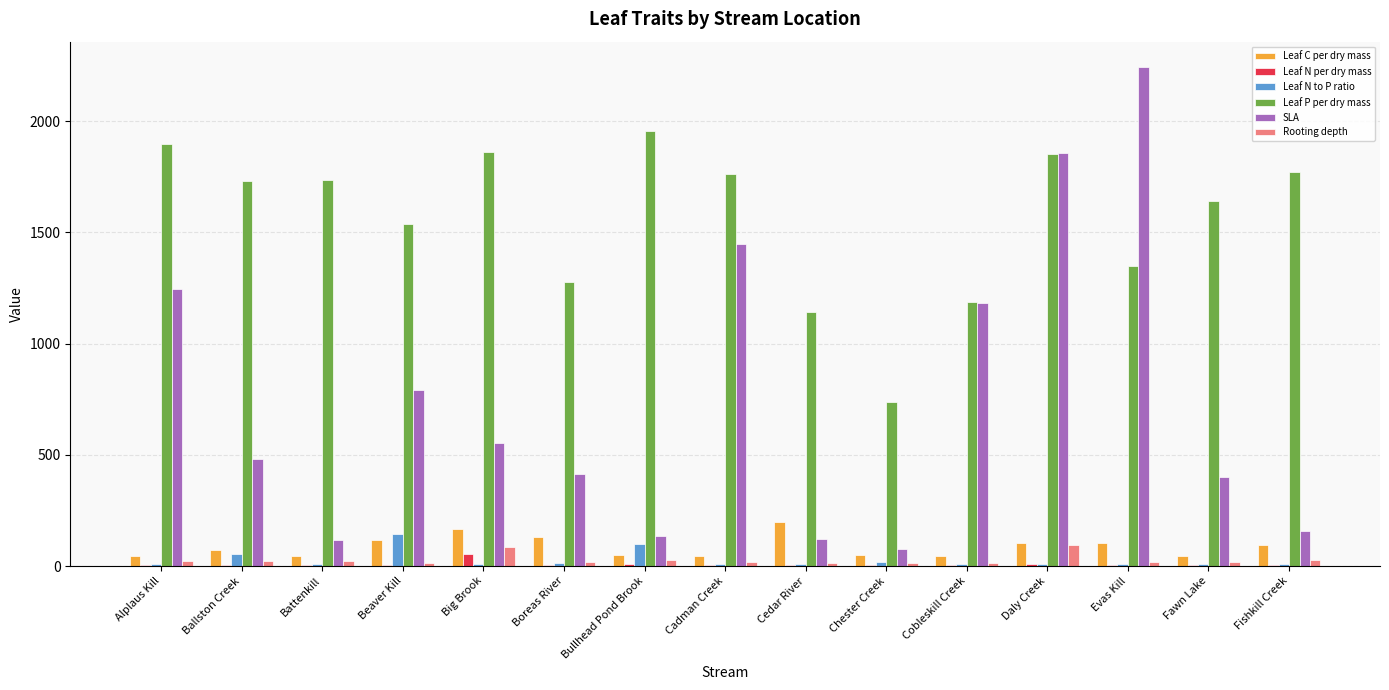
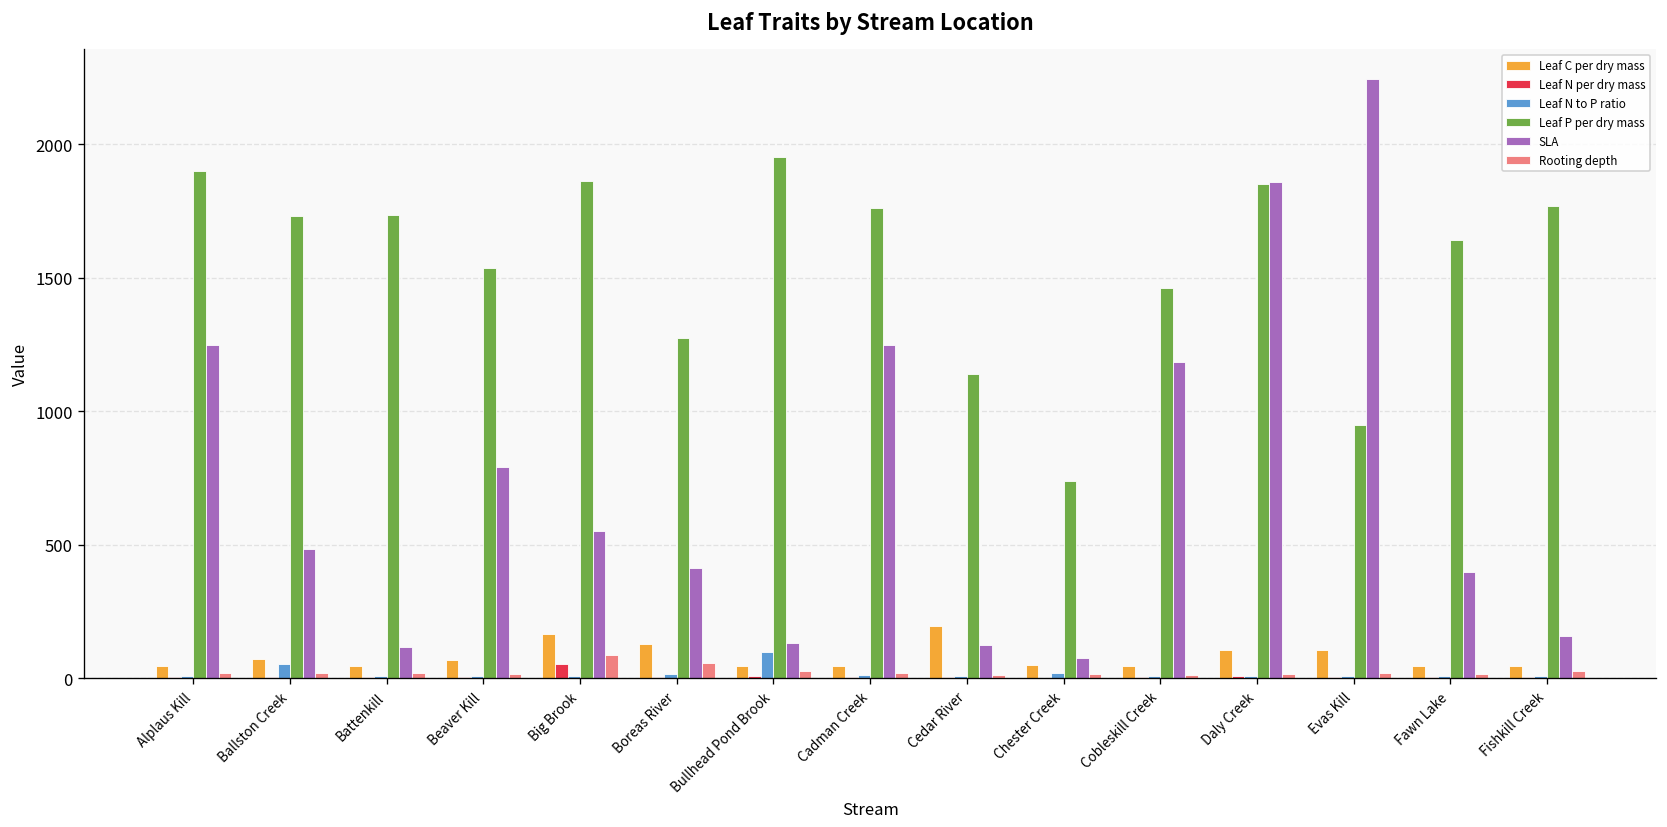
Leaf C per dry mass, Beaver Kill: 120 -> 70
Leaf N to P ratio, Beaver Kill: 140 -> 10
Rooting depth, Boreas River: 20 -> 60
SLA, Cadman Creek: 1450 -> 1250
Leaf P per dry mass, Cobleskill Creek: 1190 -> 1460
Rooting depth, Daly Creek: 90 -> 10
Leaf P per dry mass, Evas Kill: 1350 -> 950
Leaf C per dry mass, Fishkill Creek: 90 -> 50
